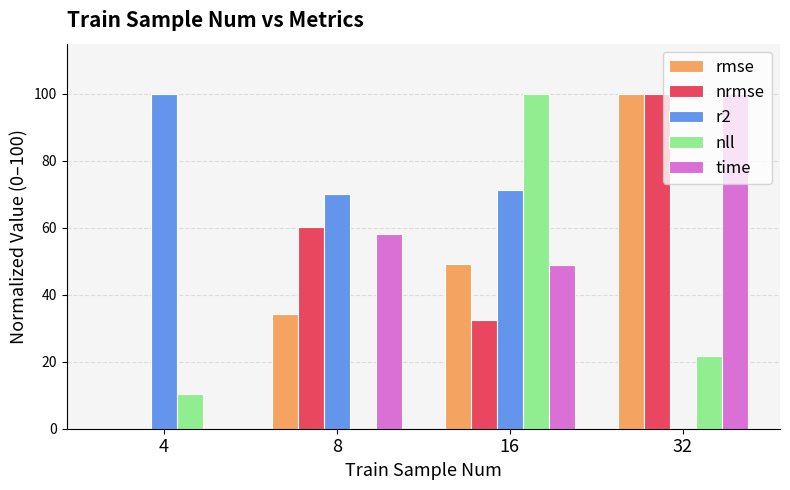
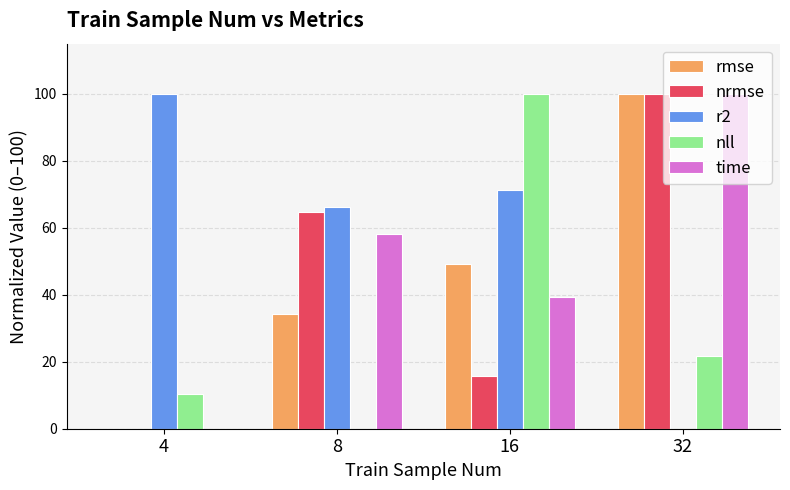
nrmse, 8: 60 -> 65
r2, 8: 70 -> 66
nrmse, 16: 32 -> 16
time, 16: 49 -> 39
